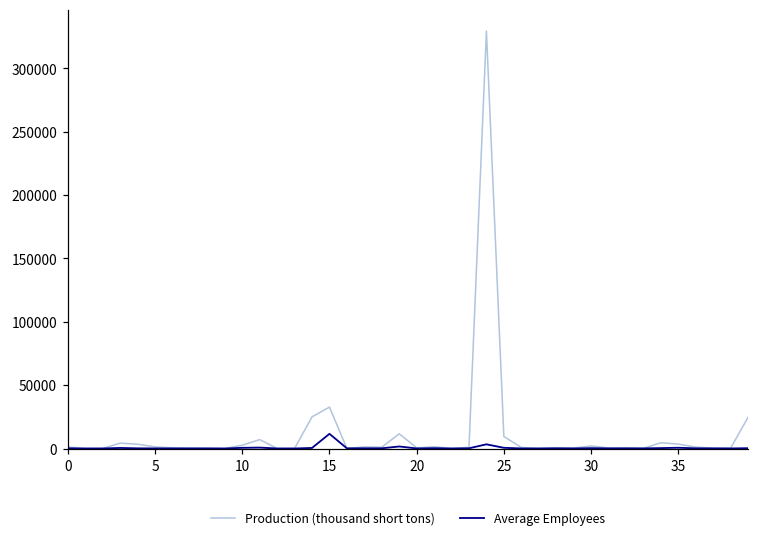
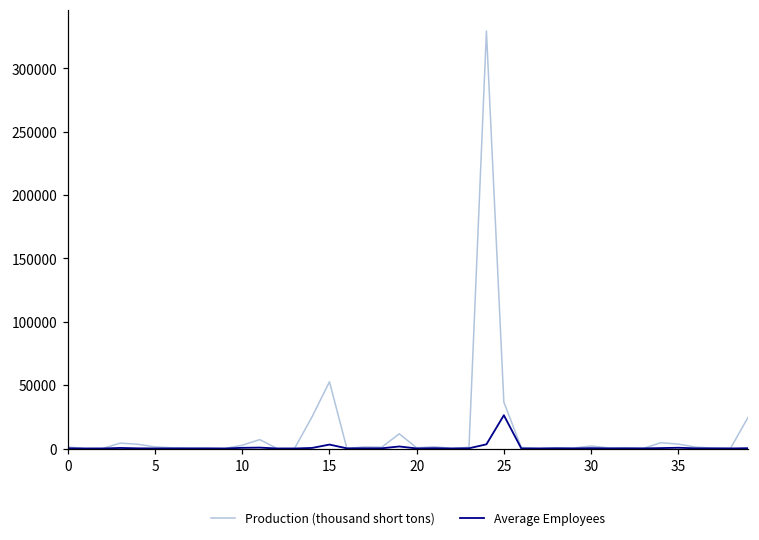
Production (thousand short tons), 15: 33000 -> 53000
Average Employees, 15: 12000 -> 3000
Production (thousand short tons), 25: 9000 -> 37000
Average Employees, 25: 1000 -> 26000
